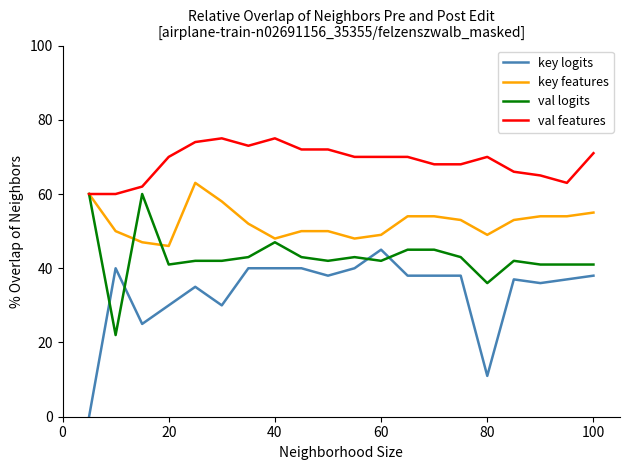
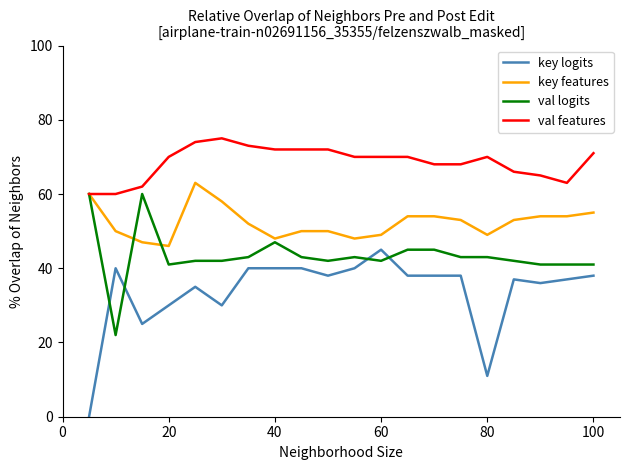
val features, 40: 75 -> 72
val logits, 80: 36 -> 43
